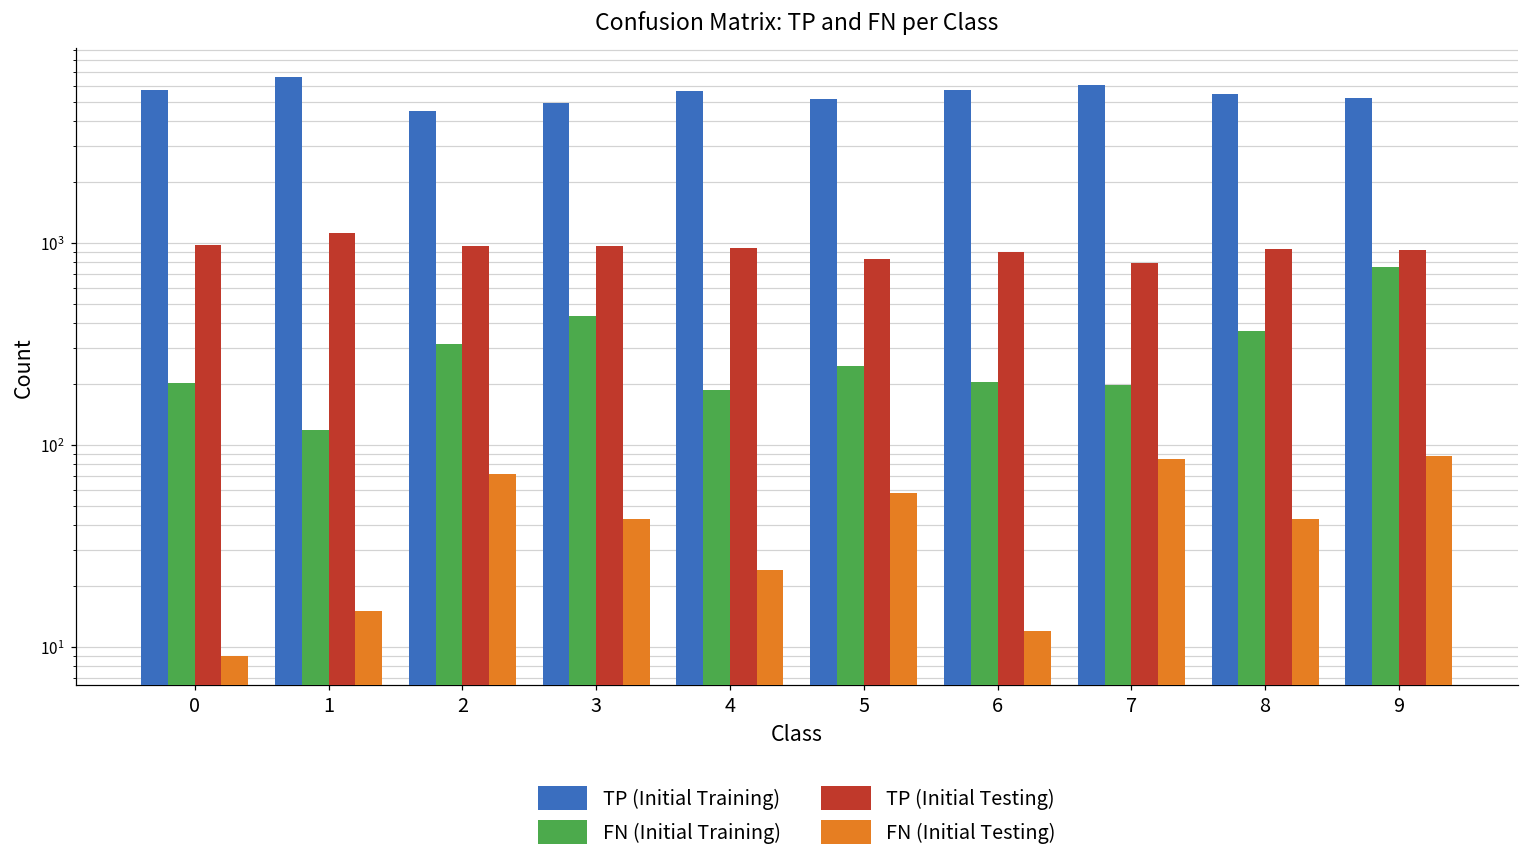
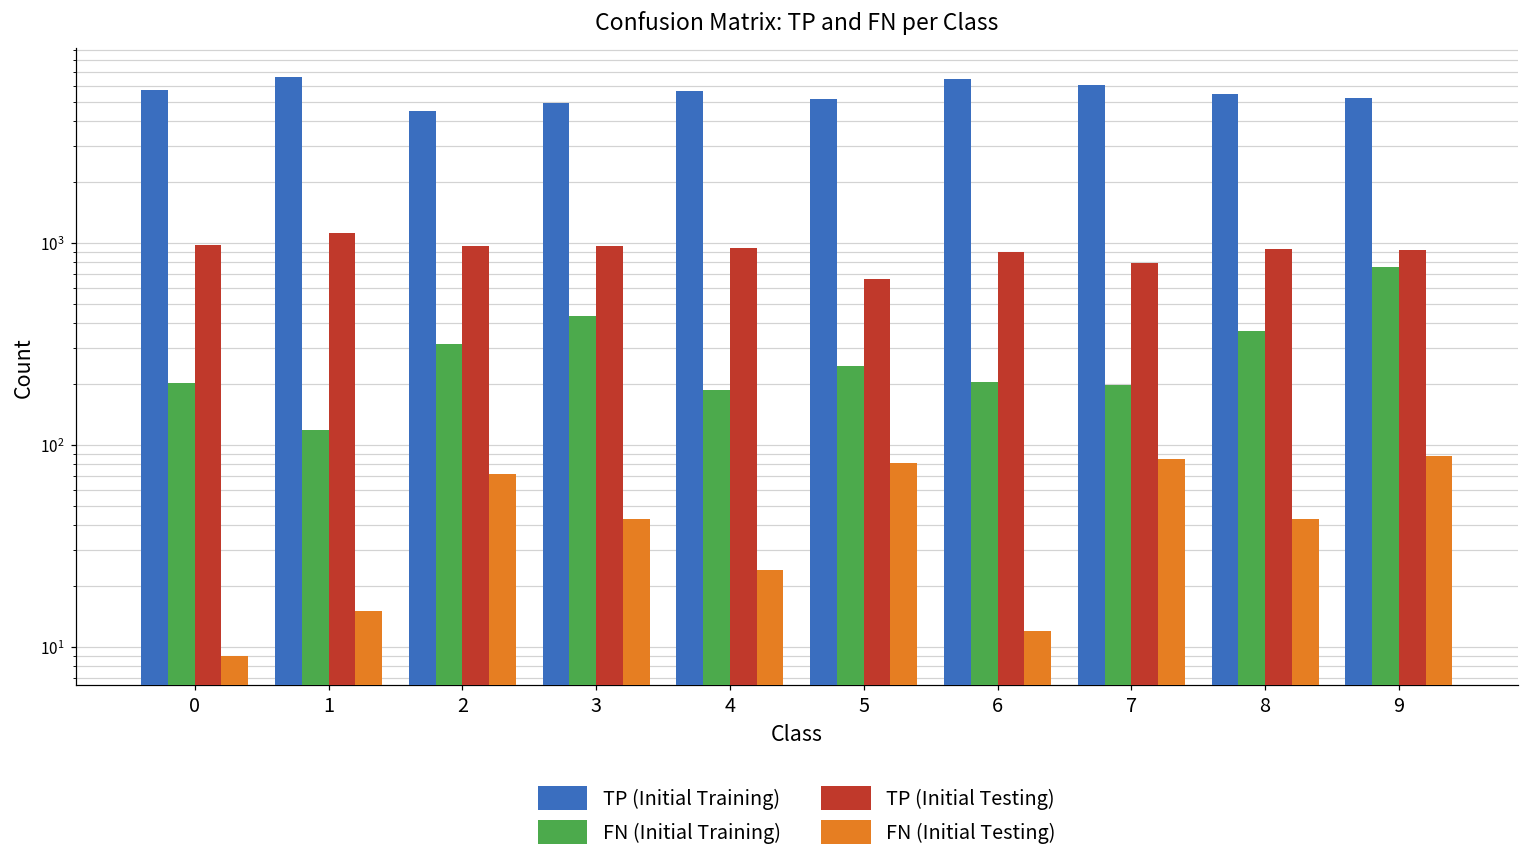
TP (Initial Testing), 5: 800 -> 660
FN (Initial Testing), 5: 58 -> 80
TP (Initial Training), 6: 5700 -> 6500
